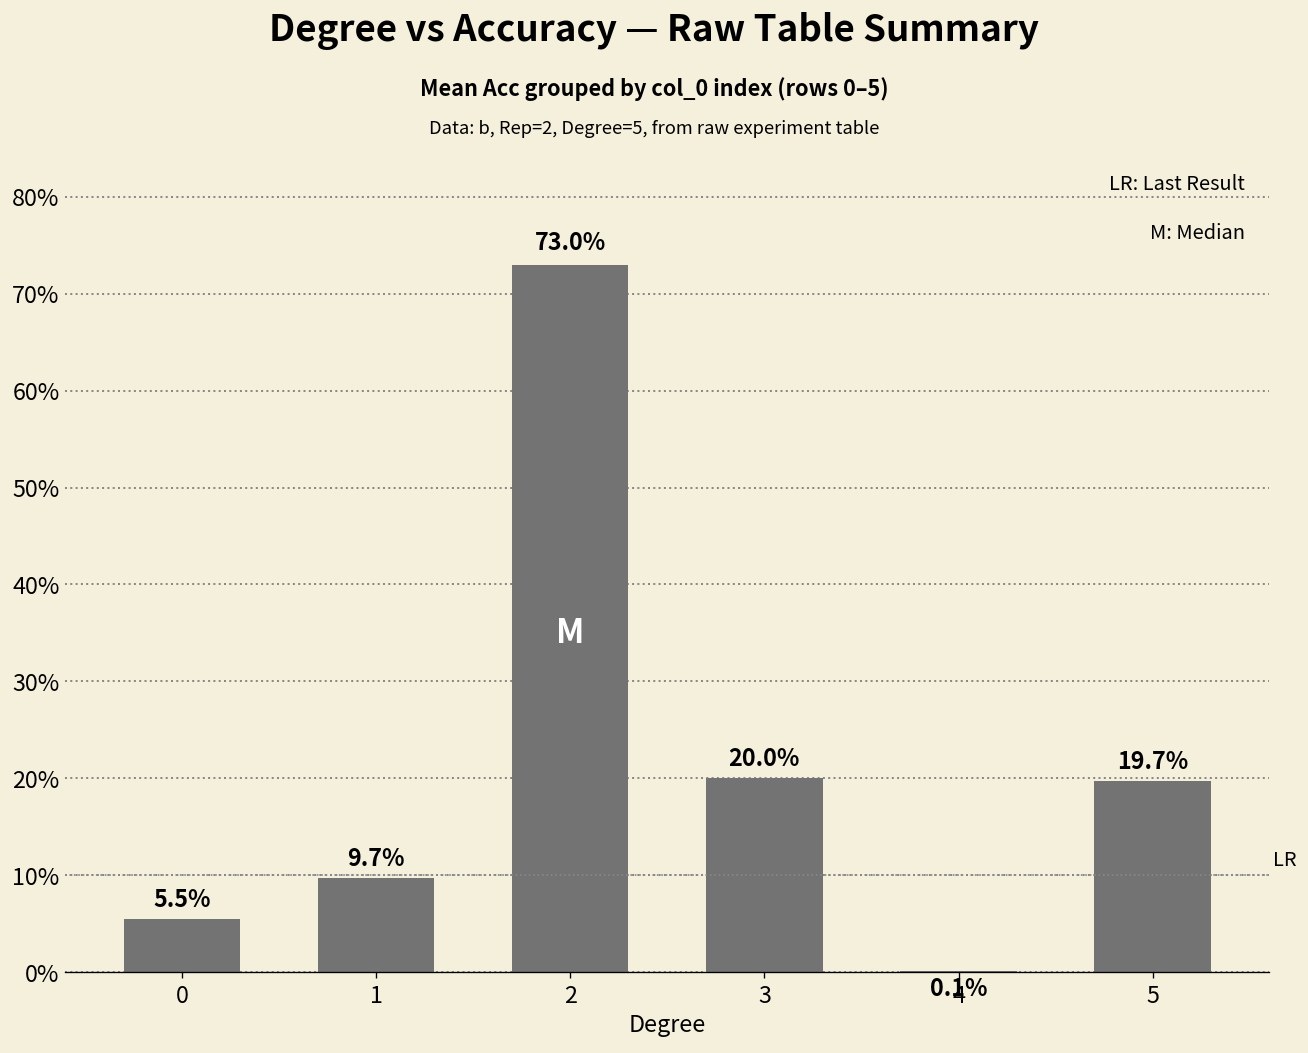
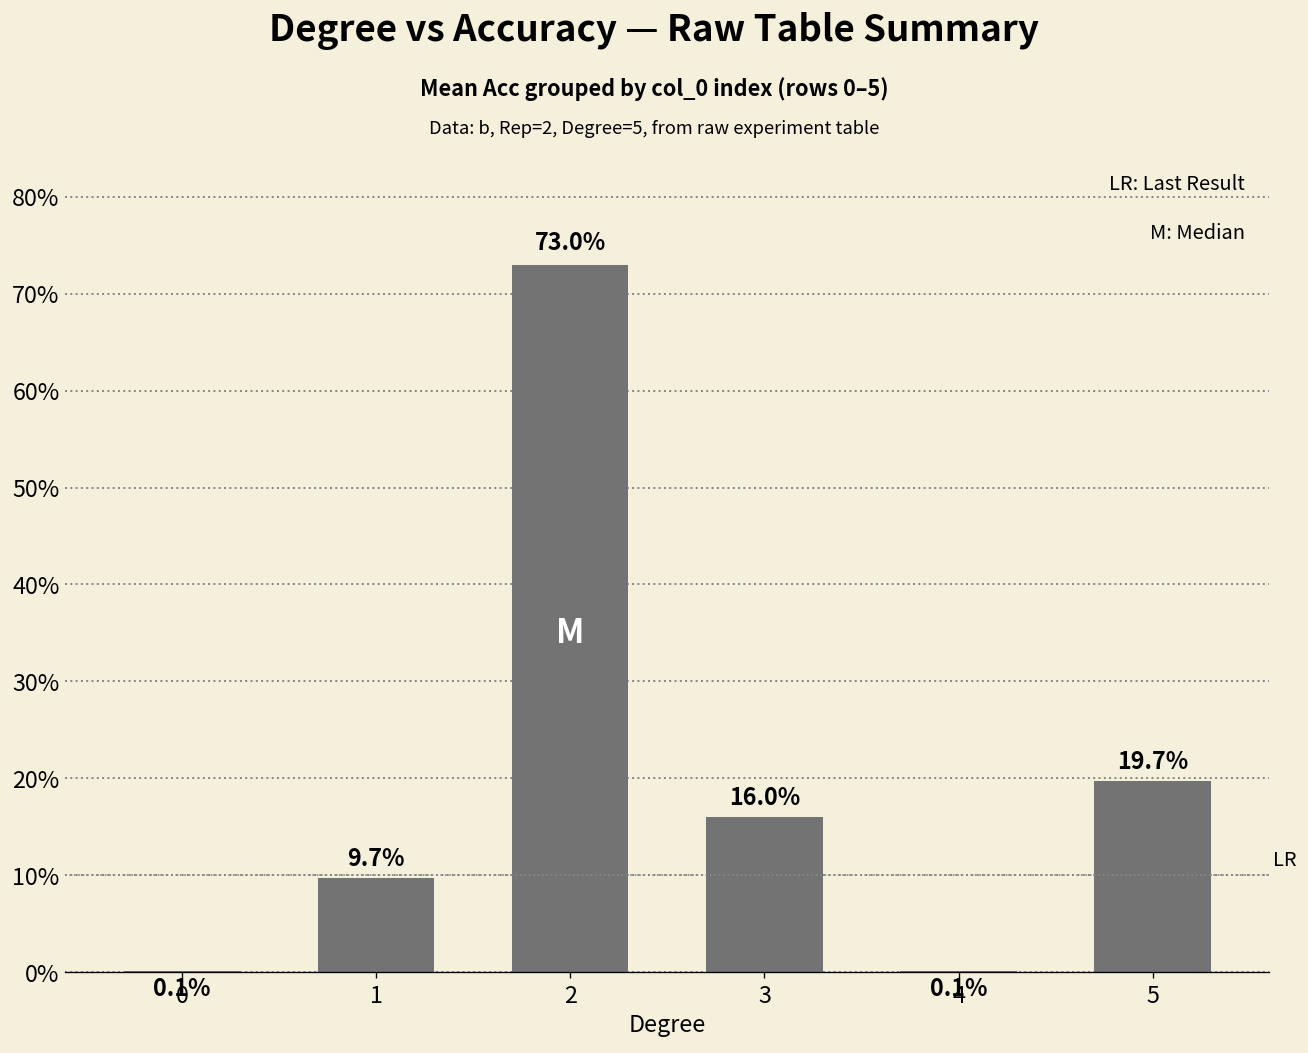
0: 5.5% -> 0.1%
3: 20.0% -> 16.0%
